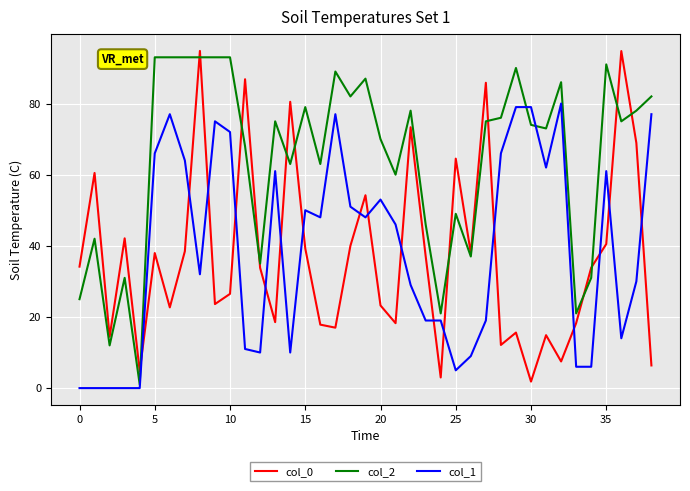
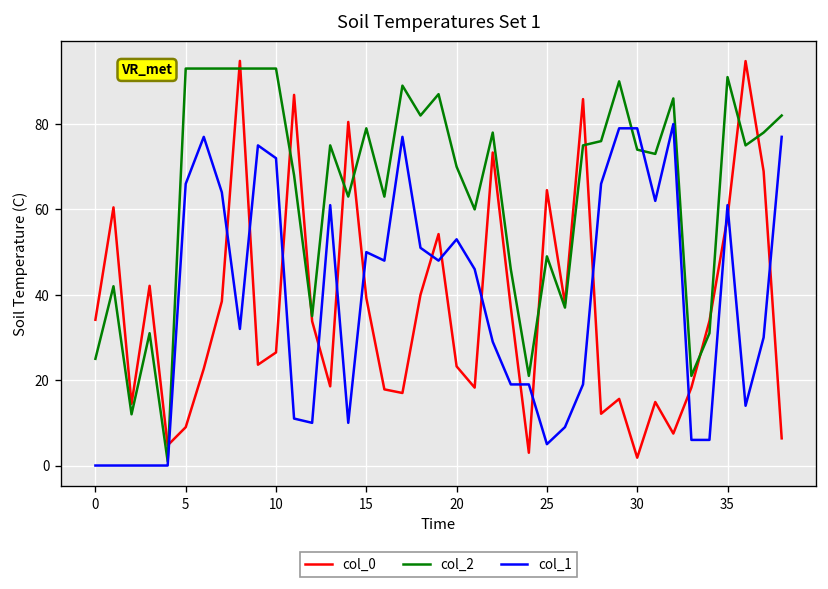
col_0, 5: 38 -> 9
col_0, 35: 41 -> 58
